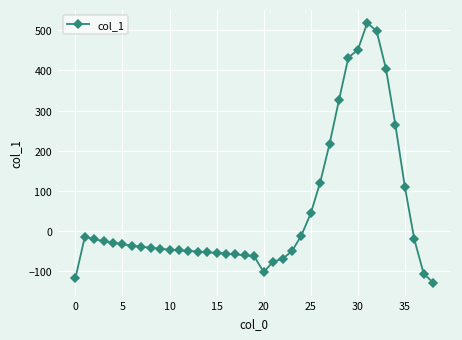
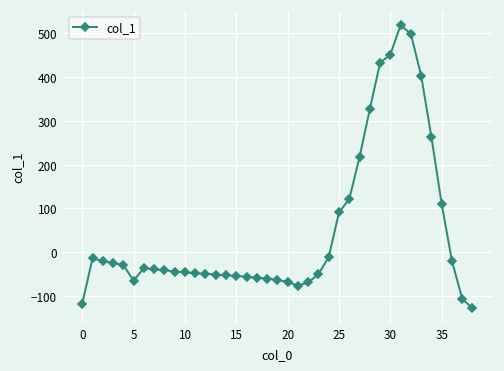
5: -30 -> -70
20: -100 -> -70
25: 40 -> 90
